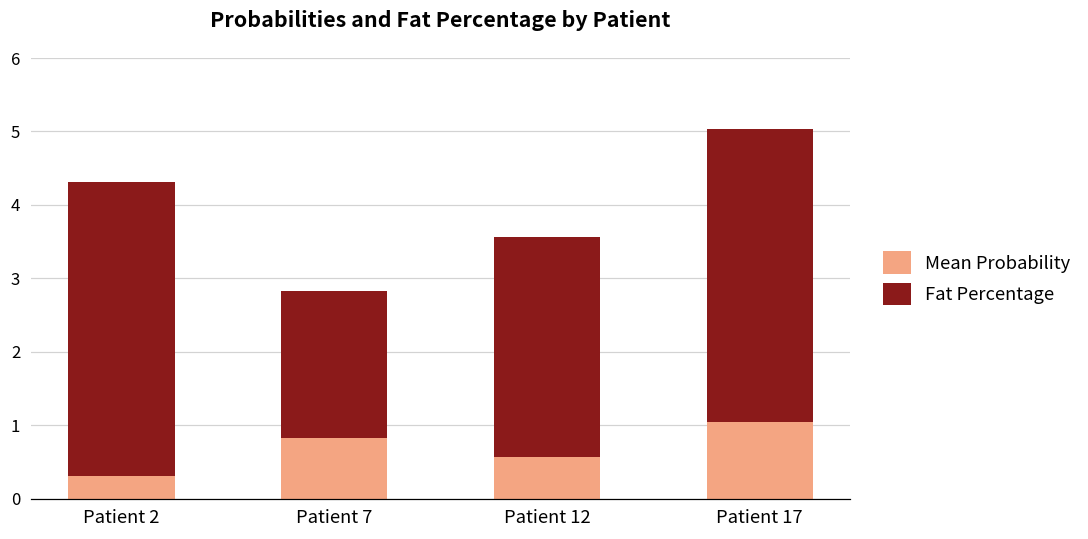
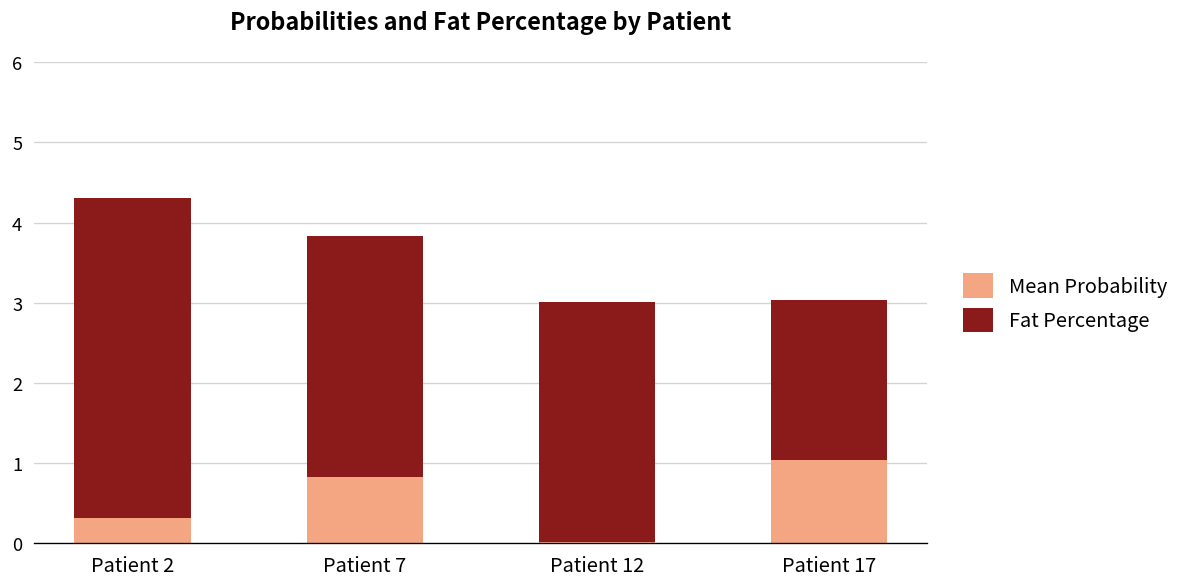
Fat Percentage, Patient 7: 2 -> 3
Mean Probability, Patient 12: 0.6 -> 0.0
Fat Percentage, Patient 17: 4 -> 2
